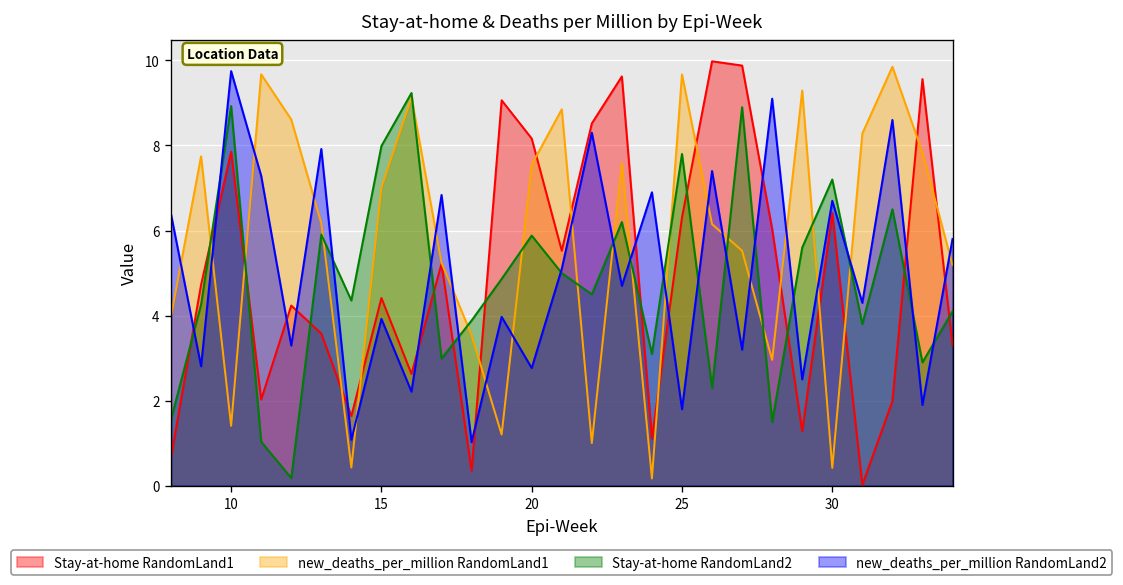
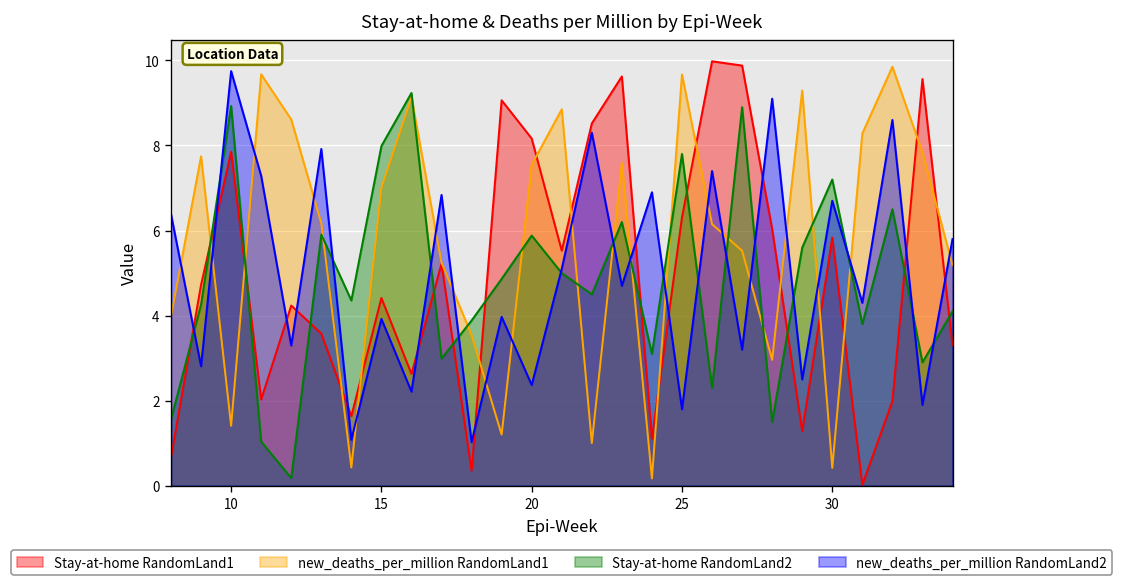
new_deaths_per_million RandomLand2, 20: 2.8 -> 2.4
Stay-at-home RandomLand1, 30: 6.4 -> 5.8
